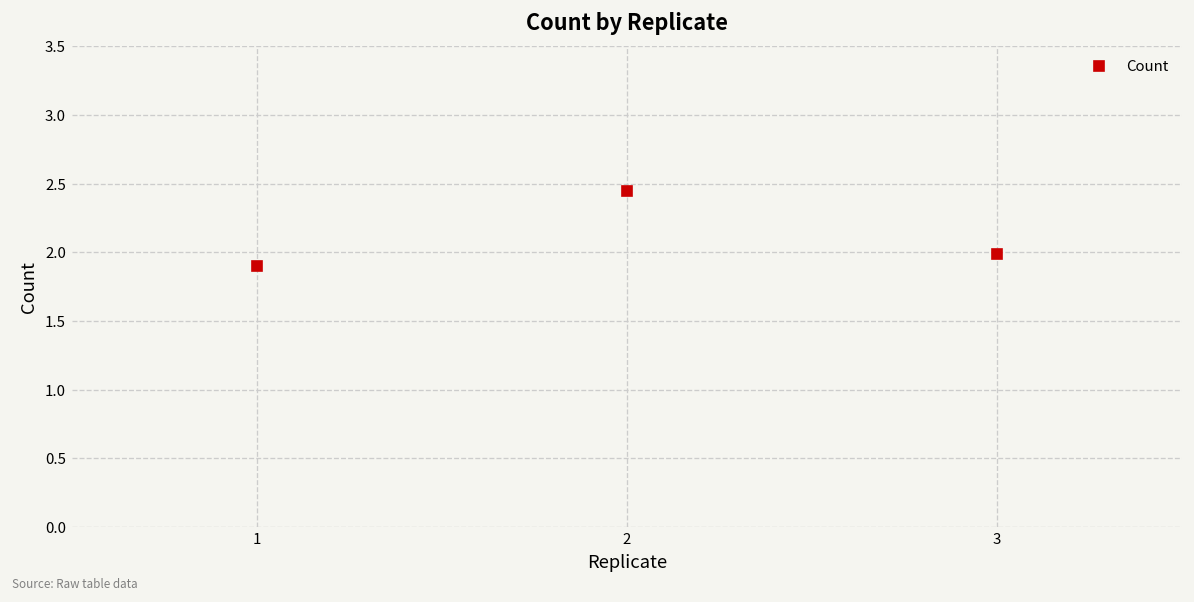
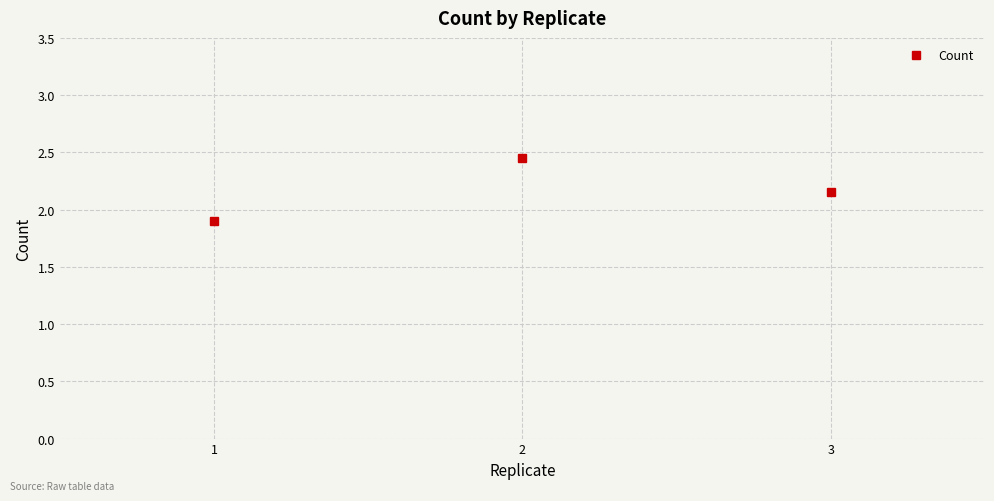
3: 1.99 -> 2.15
